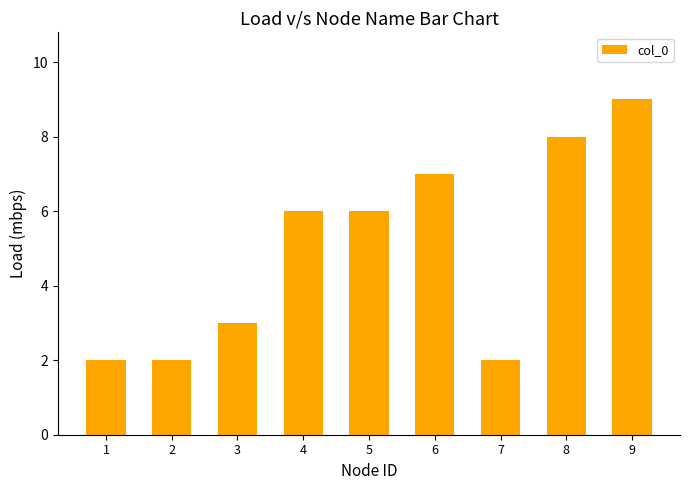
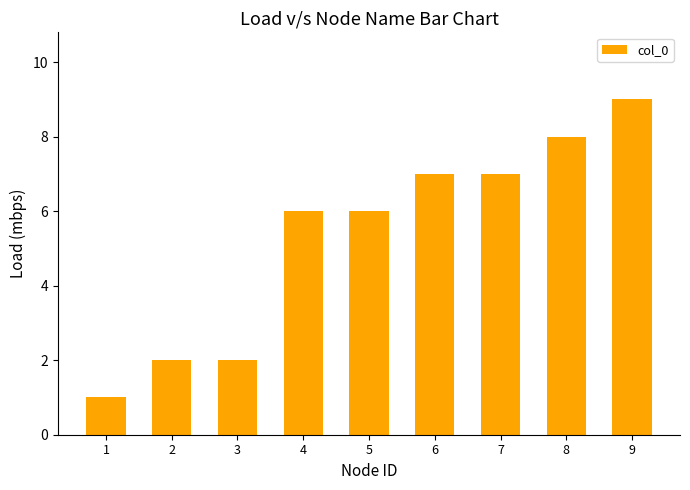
1: 2 -> 1
3: 3 -> 2
7: 2 -> 7
